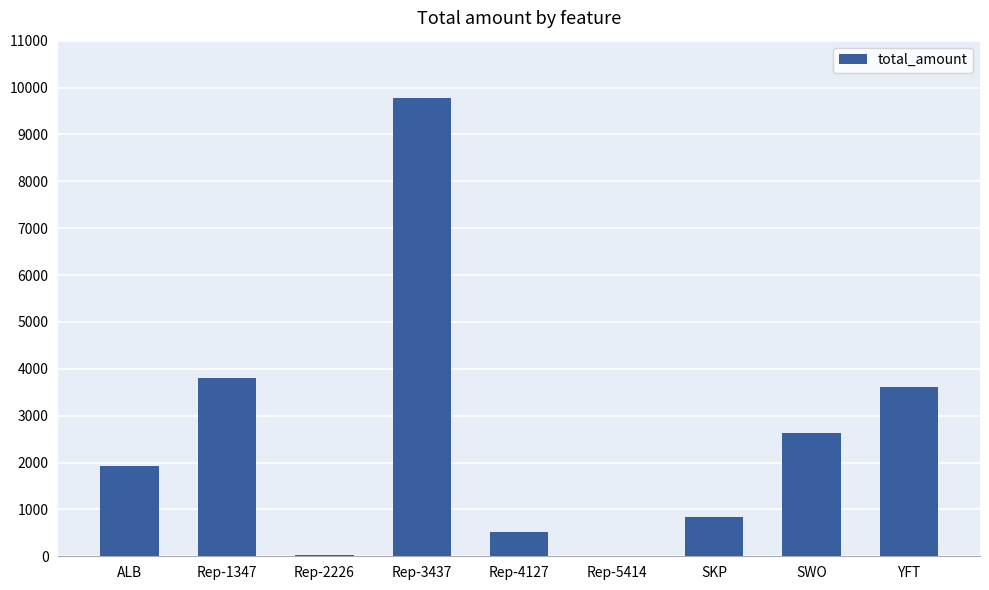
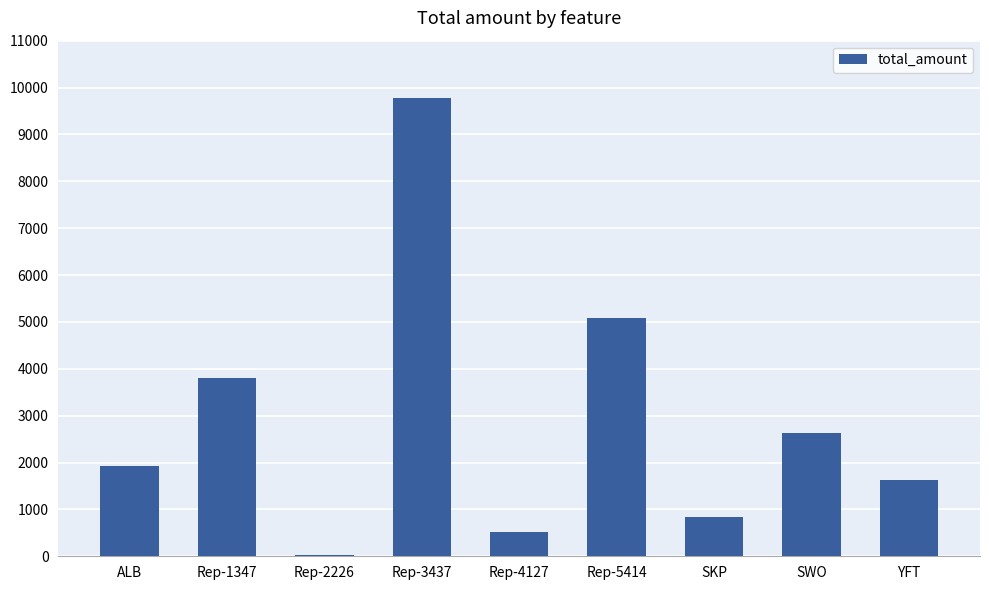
Rep-5414: 0 -> 5100
YFT: 3600 -> 1600
